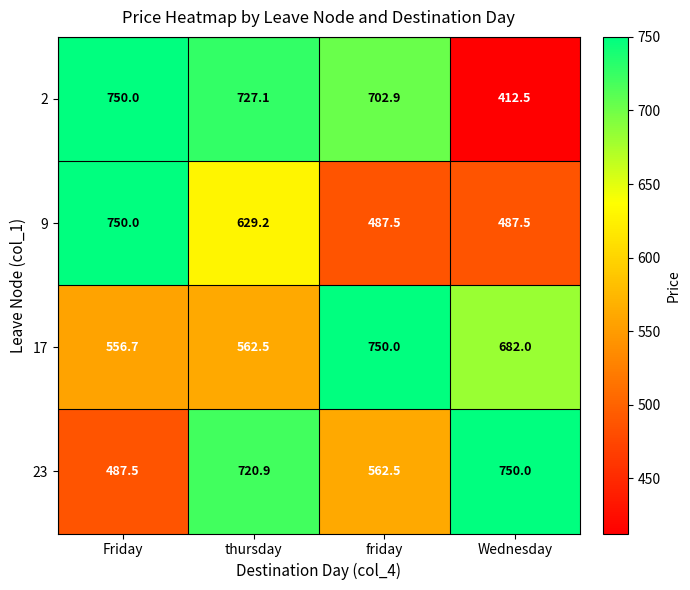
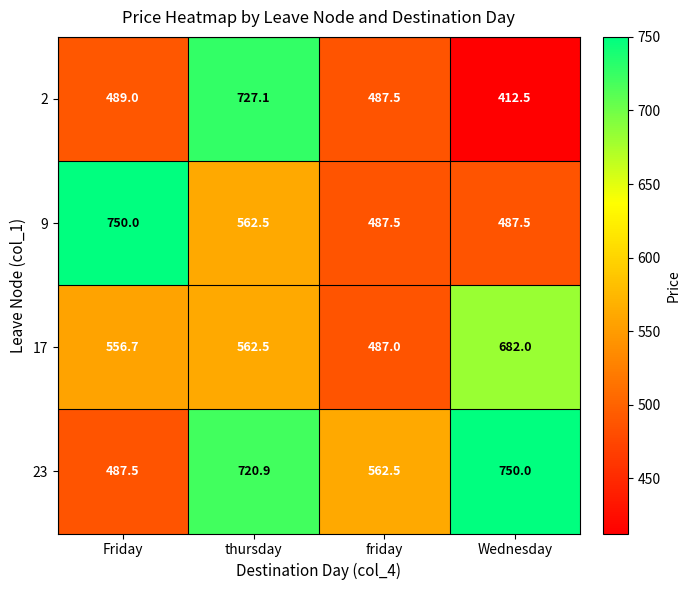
2, Friday: 750.0 -> 489.0
2, friday: 702.9 -> 487.5
9, thursday: 629.2 -> 562.5
17, friday: 750.0 -> 487.0
